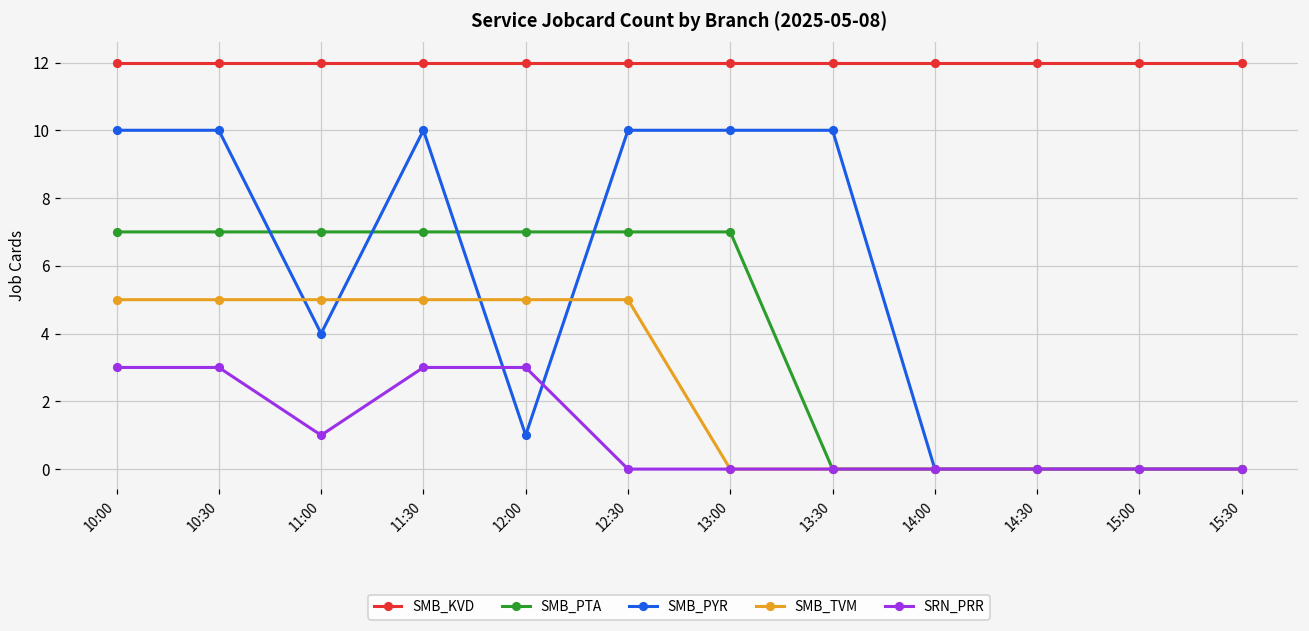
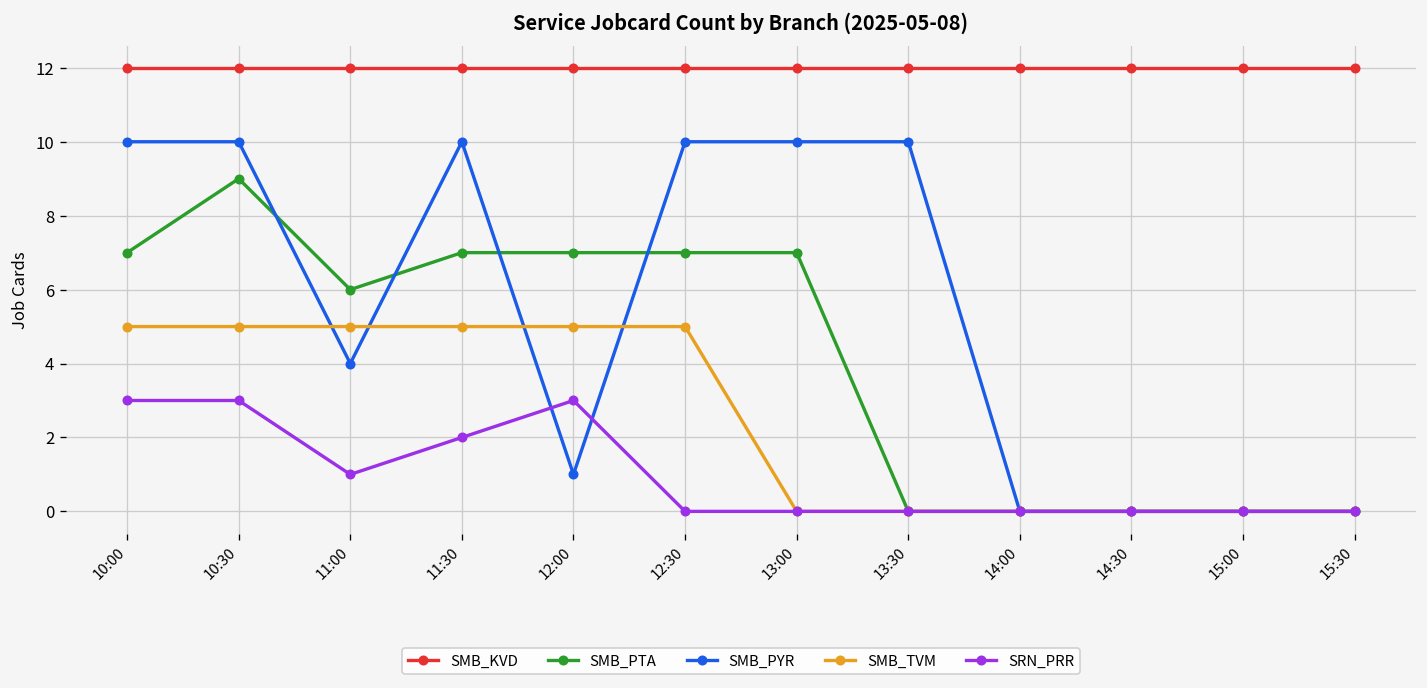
SMB_PTA, 10:30: 7 -> 9
SMB_PTA, 11:00: 7 -> 6
SRN_PRR, 11:30: 3 -> 2
